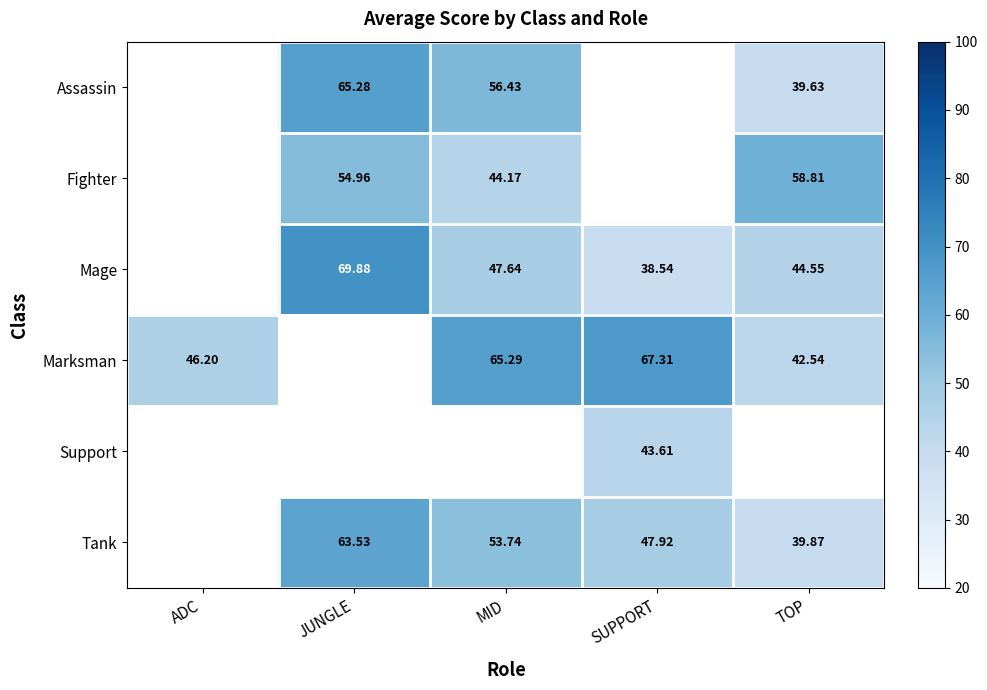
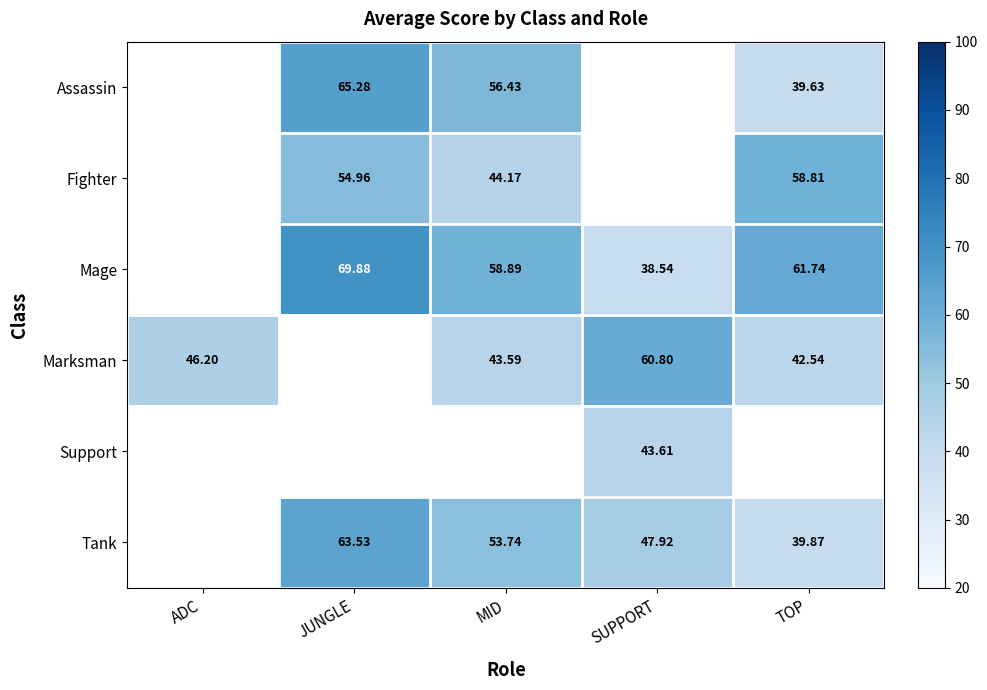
Mage, MID: 47.64 -> 58.89
Mage, TOP: 44.55 -> 61.74
Marksman, MID: 65.29 -> 43.59
Marksman, SUPPORT: 67.31 -> 60.80
